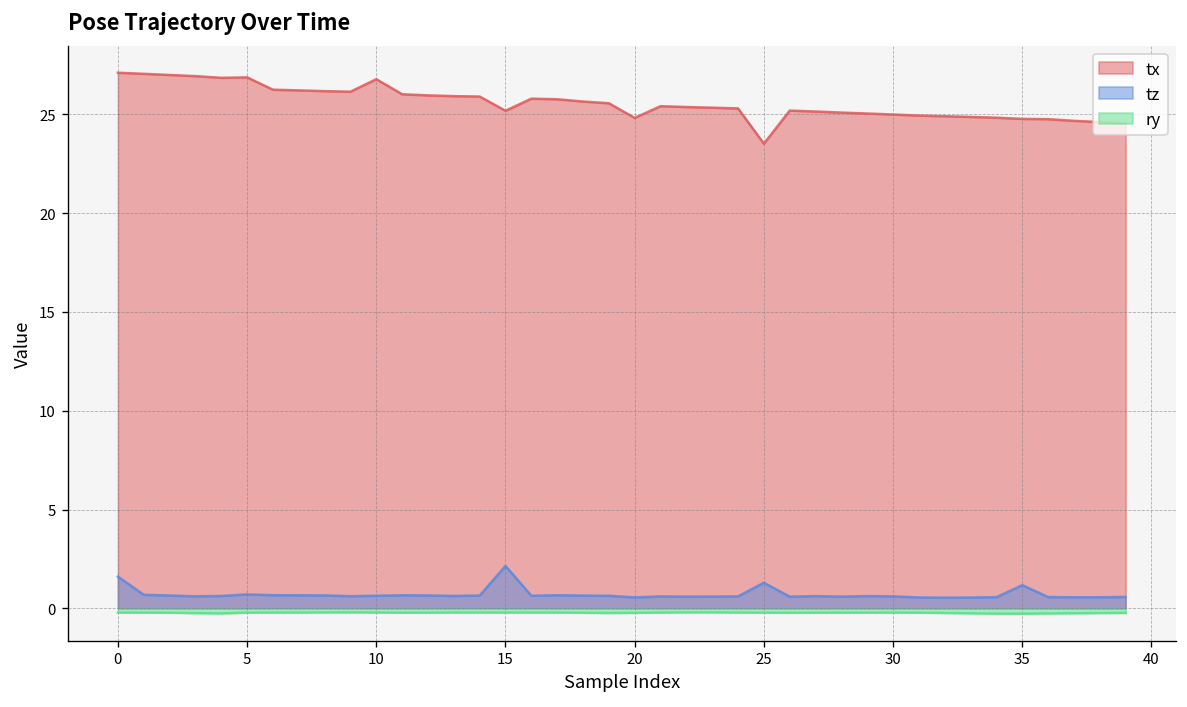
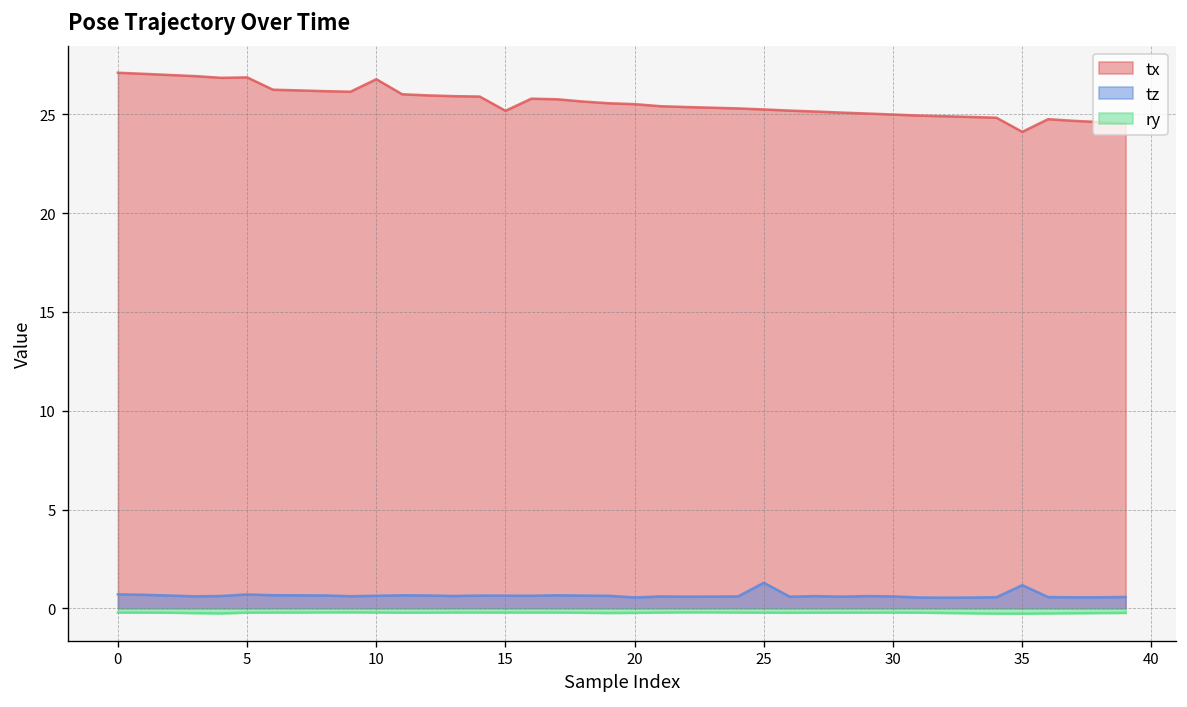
tz, 0: 1.6 -> 0.7
tz, 15: 2.1 -> 0.6
tx, 20: 24.8 -> 25.5
tx, 25: 23.5 -> 25.2
tx, 35: 24.8 -> 24.1
